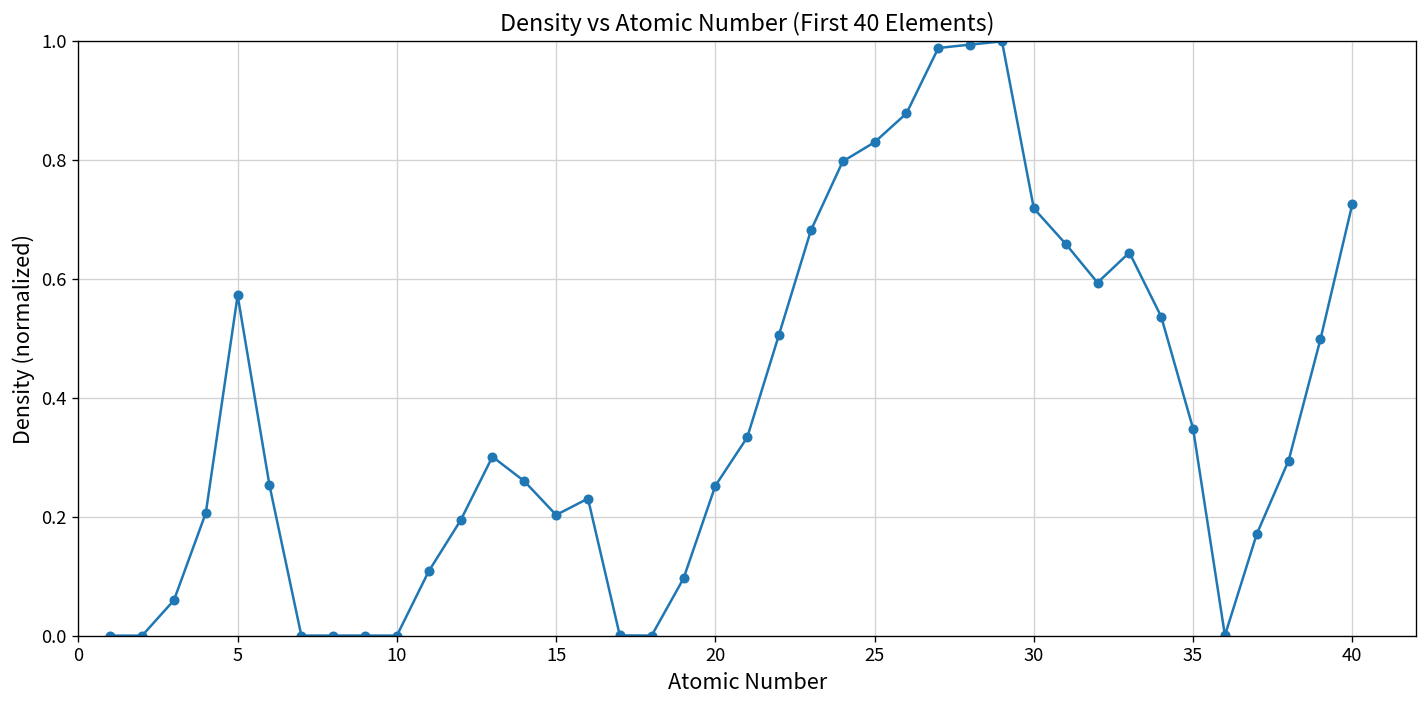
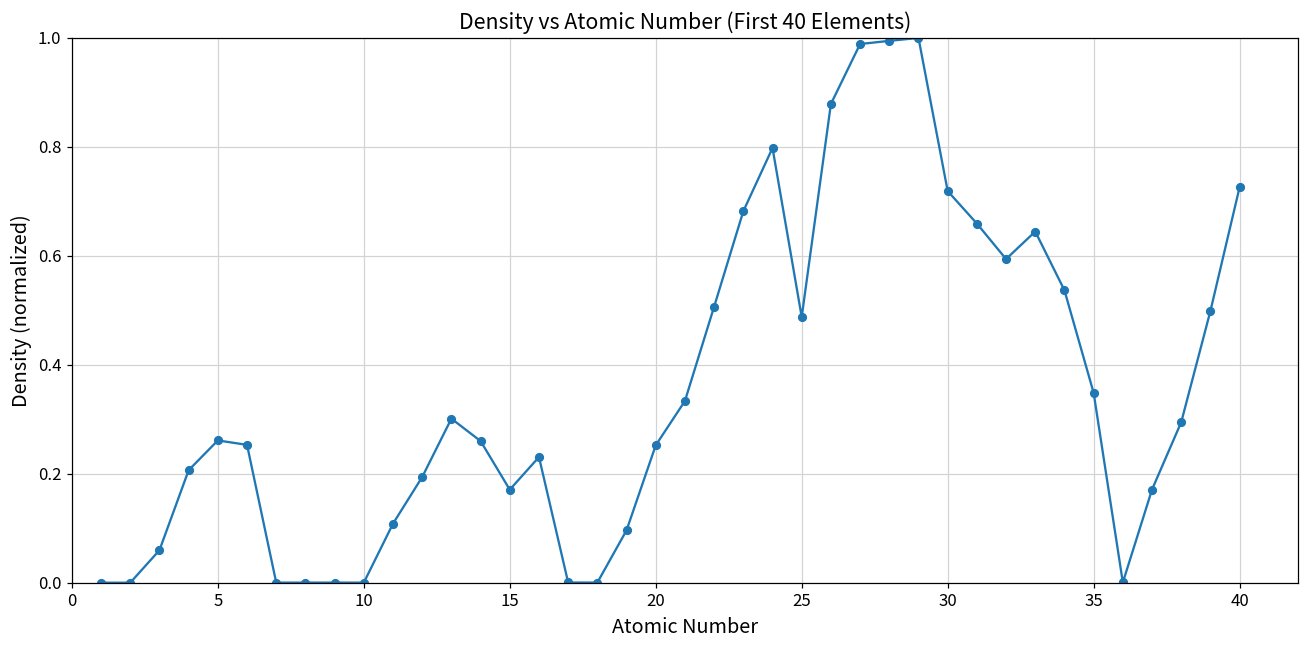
5: 0.57 -> 0.26
15: 0.20 -> 0.17
25: 0.83 -> 0.49
